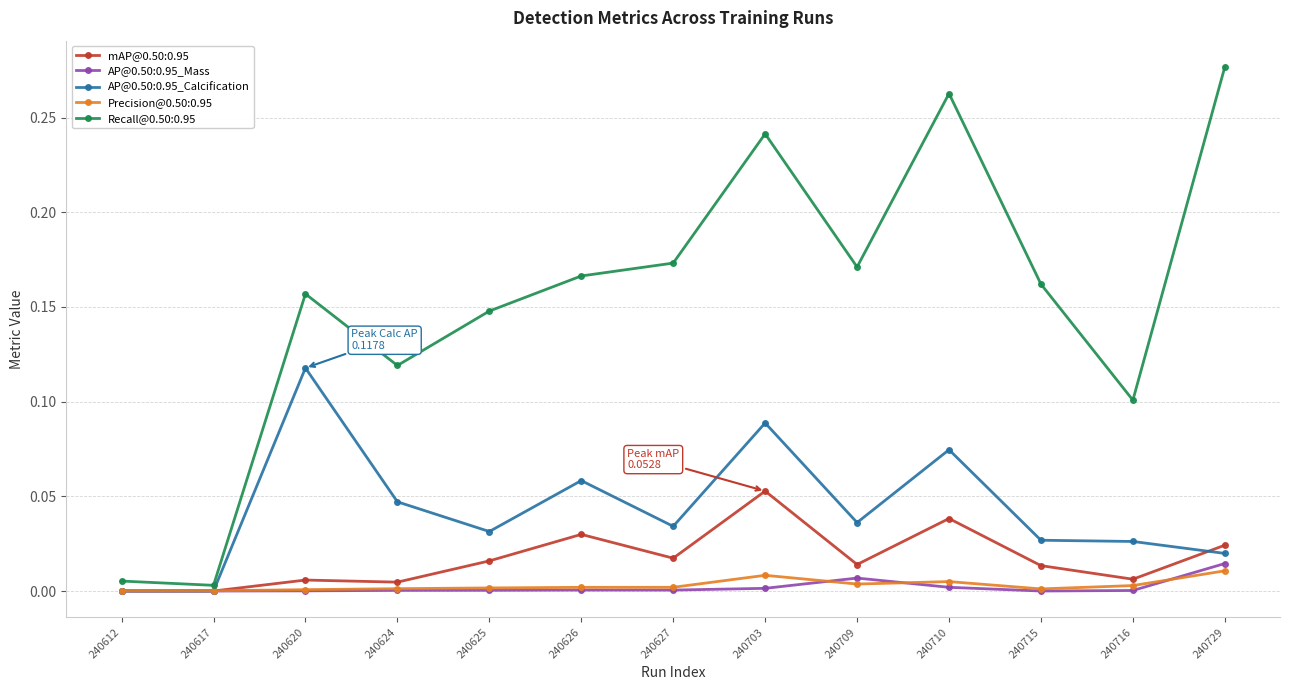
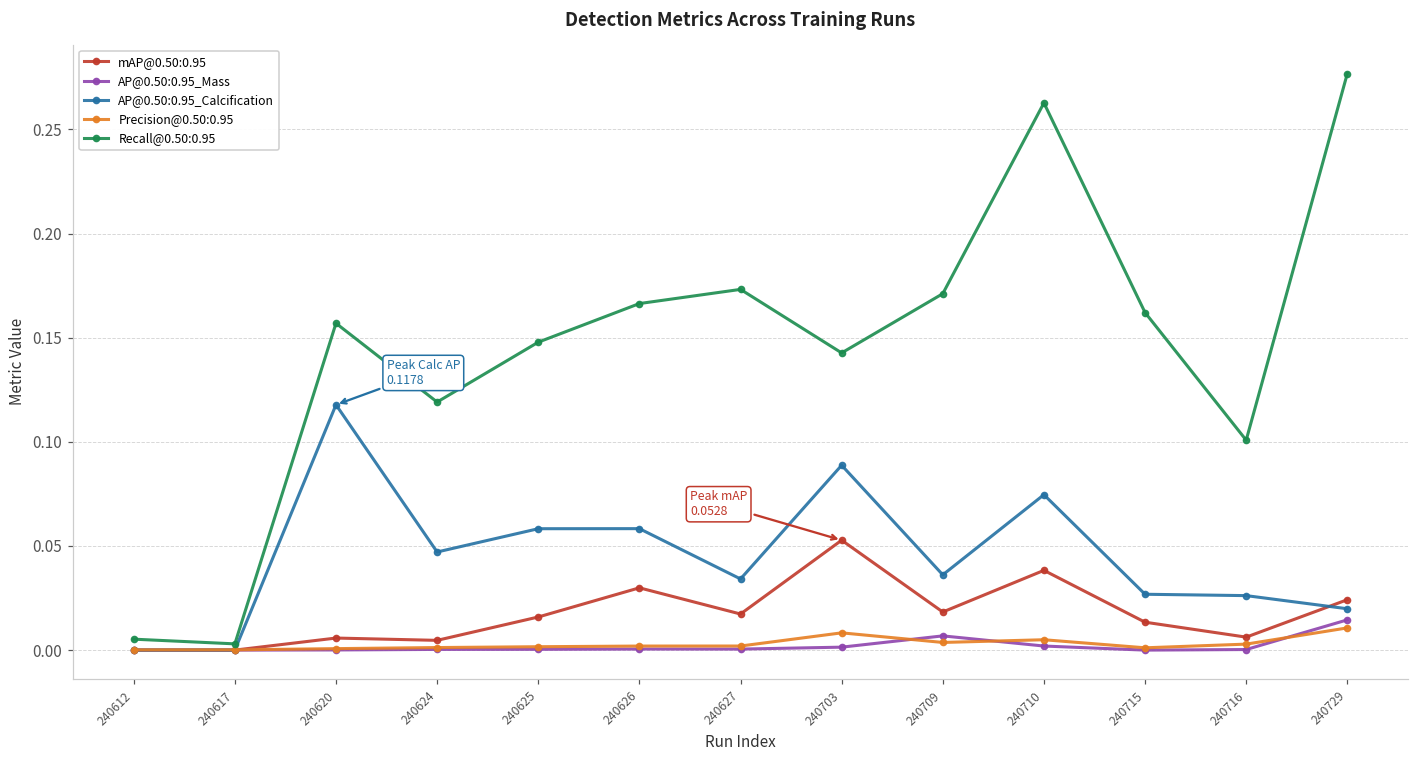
AP@0.50:0.95_Calcification, 240625: 0.031 -> 0.058
Recall@0.50:0.95, 240703: 0.241 -> 0.143
mAP@0.50:0.95, 240709: 0.014 -> 0.018
